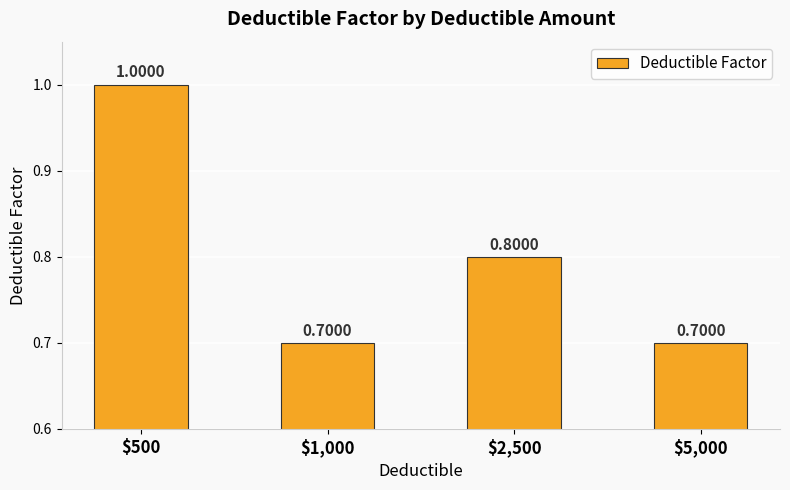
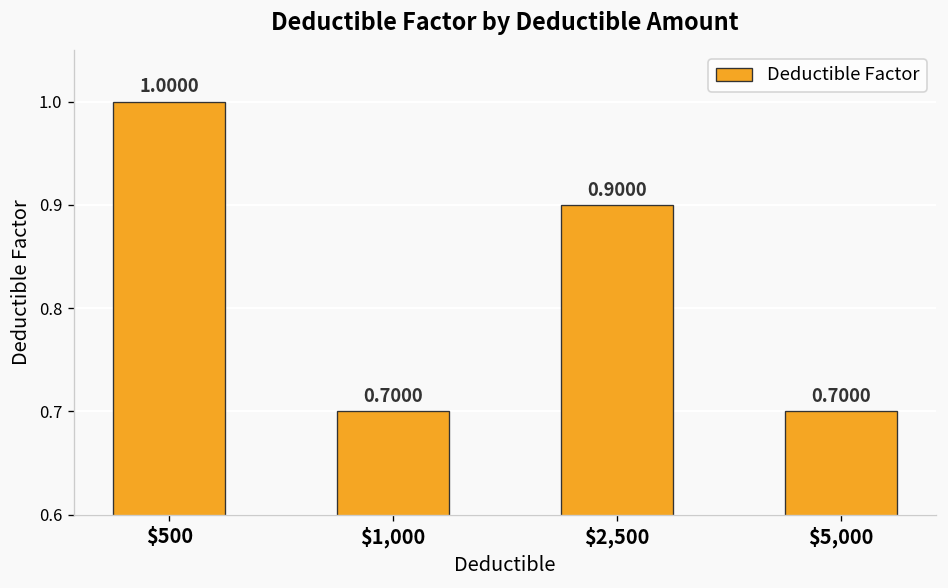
$2,500: 0.8000 -> 0.9000
